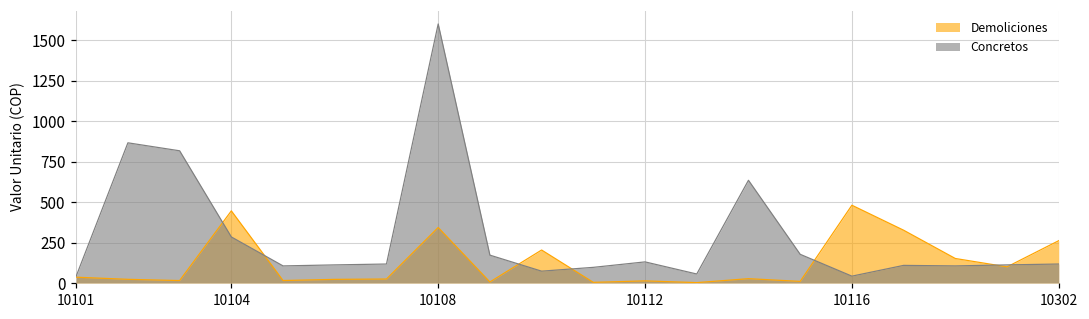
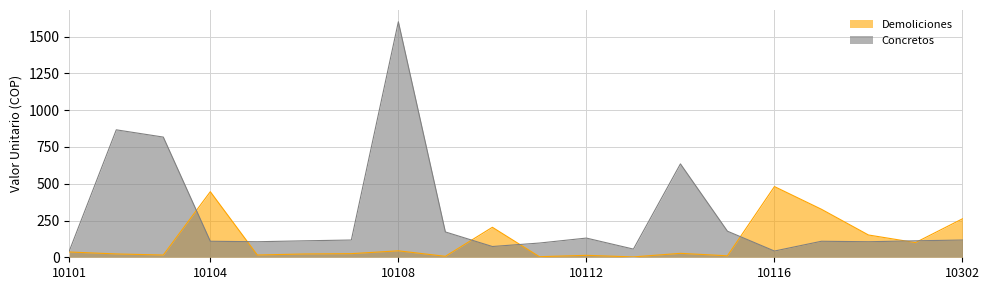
Concretos, 10104: 280 -> 110
Demoliciones, 10108: 340 -> 40
